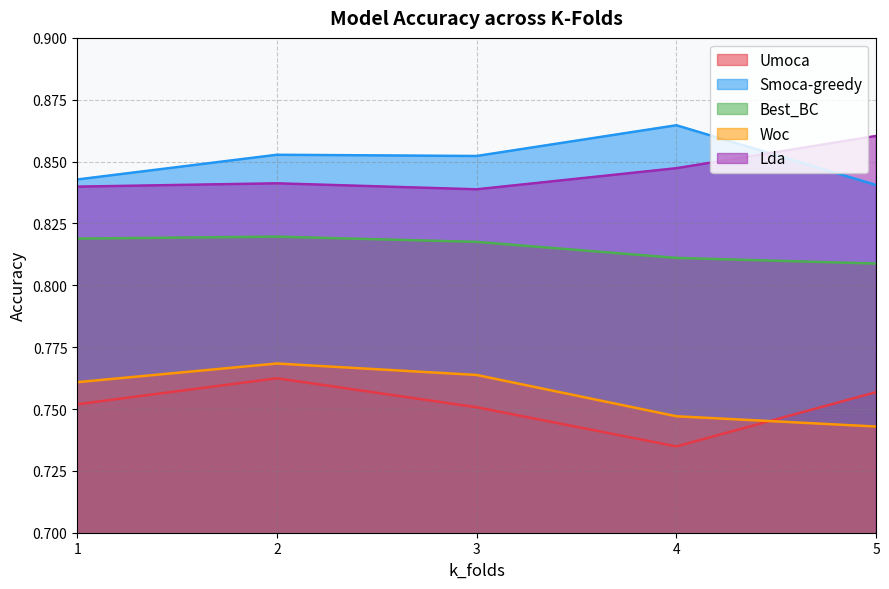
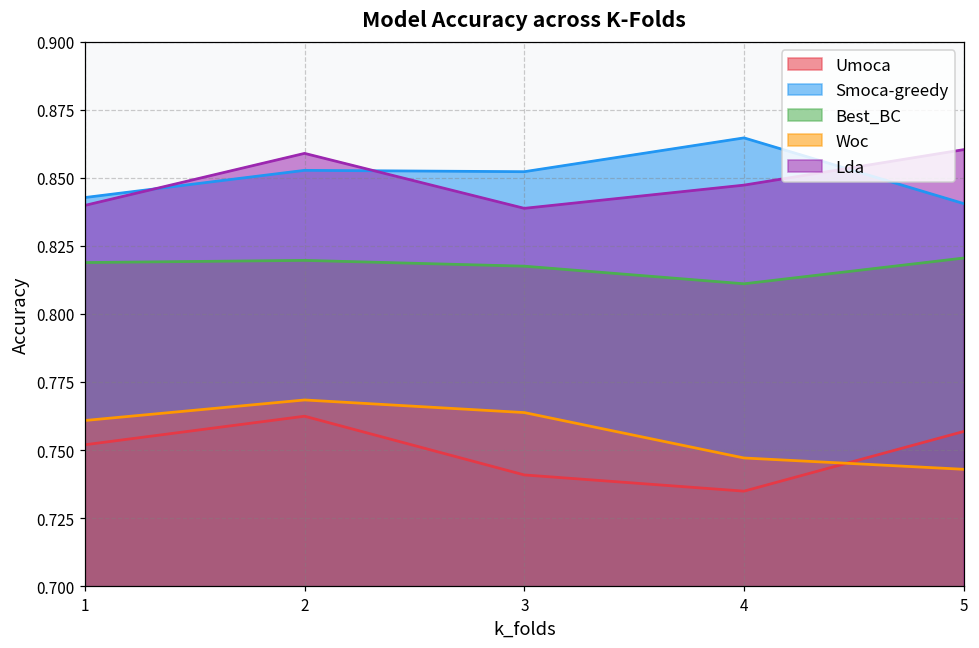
Lda, 2: 0.841 -> 0.859
Umoca, 3: 0.751 -> 0.741
Best_BC, 5: 0.809 -> 0.821
